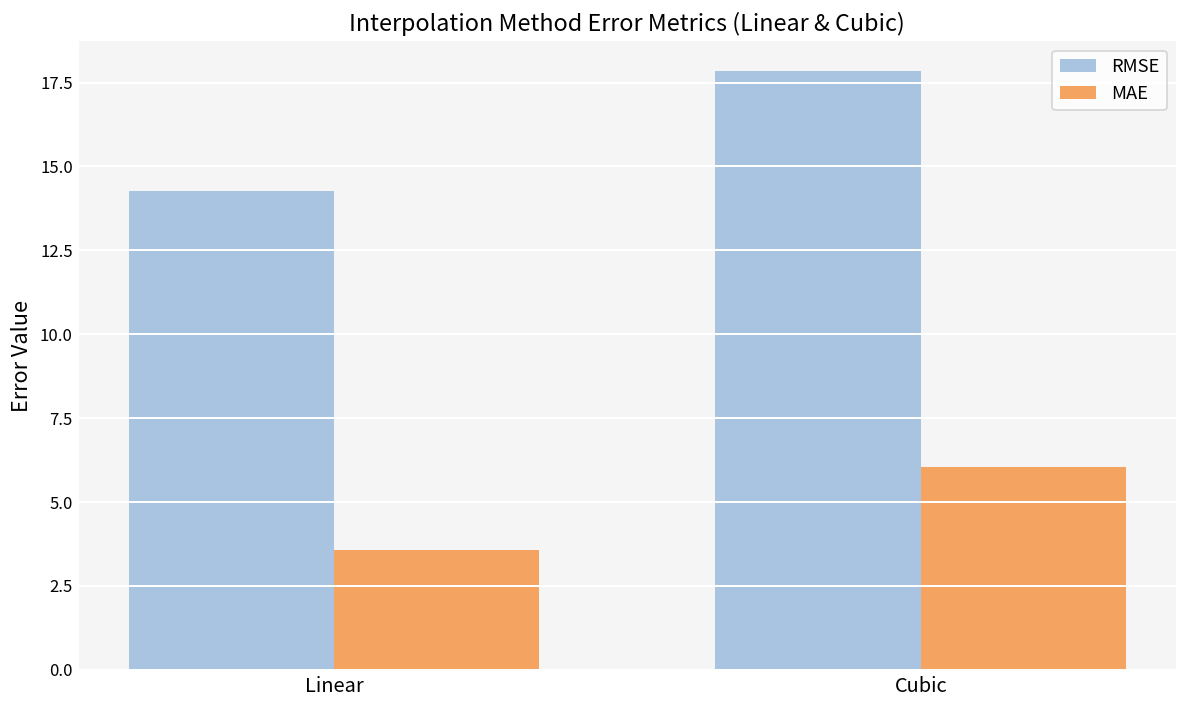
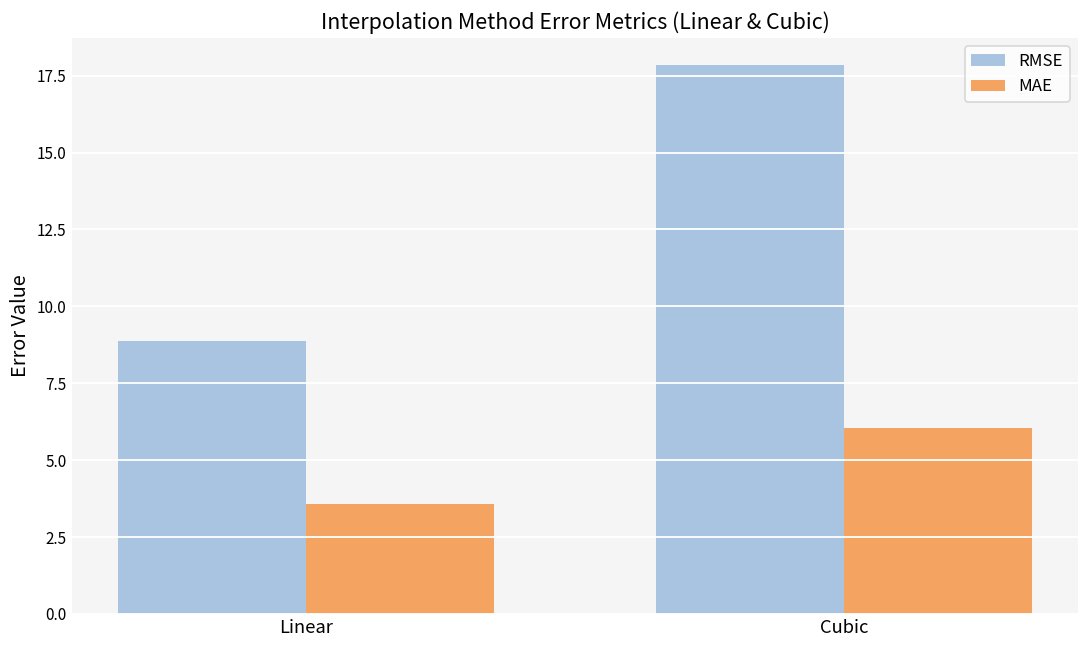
RMSE, Linear: 14.3 -> 8.9
